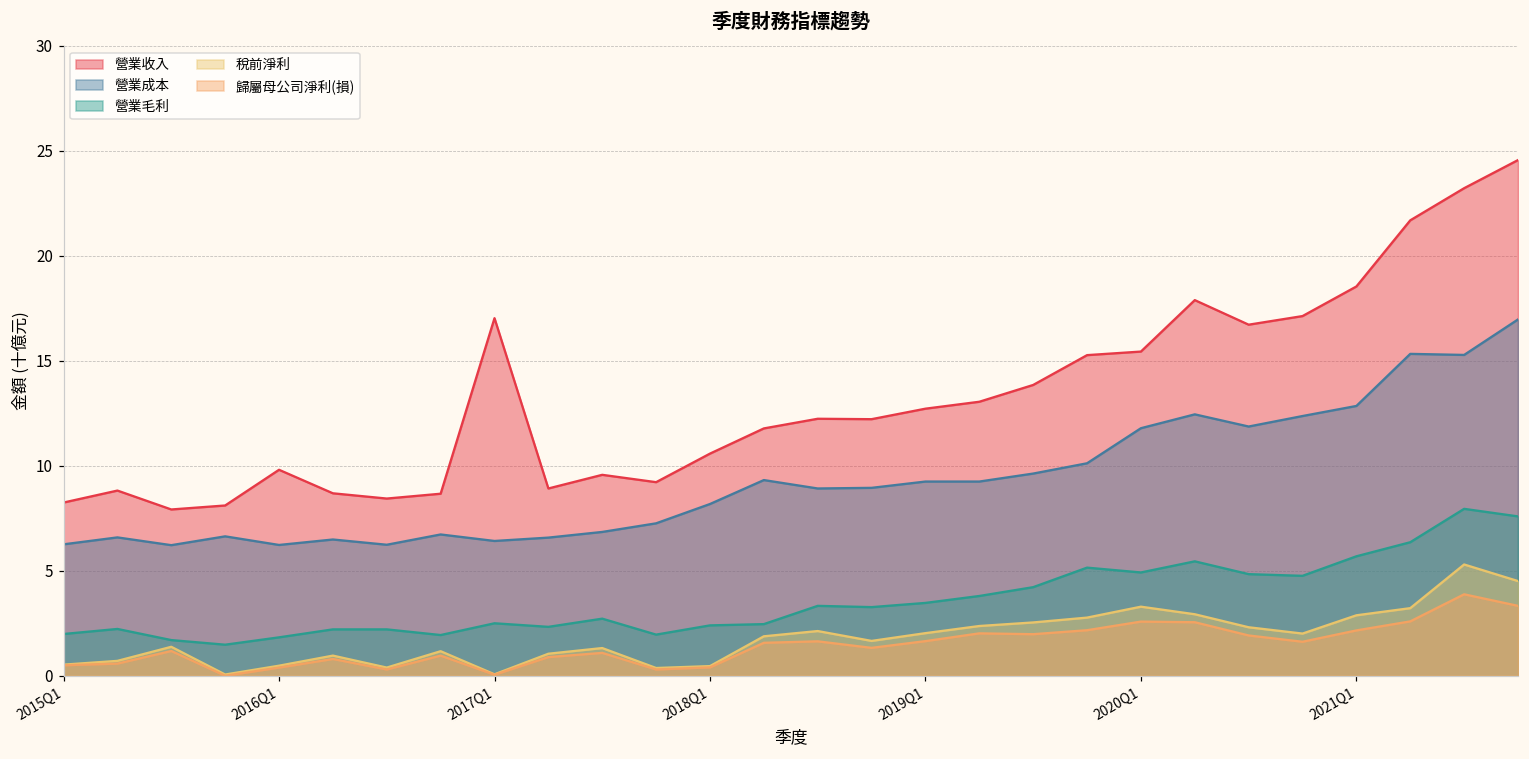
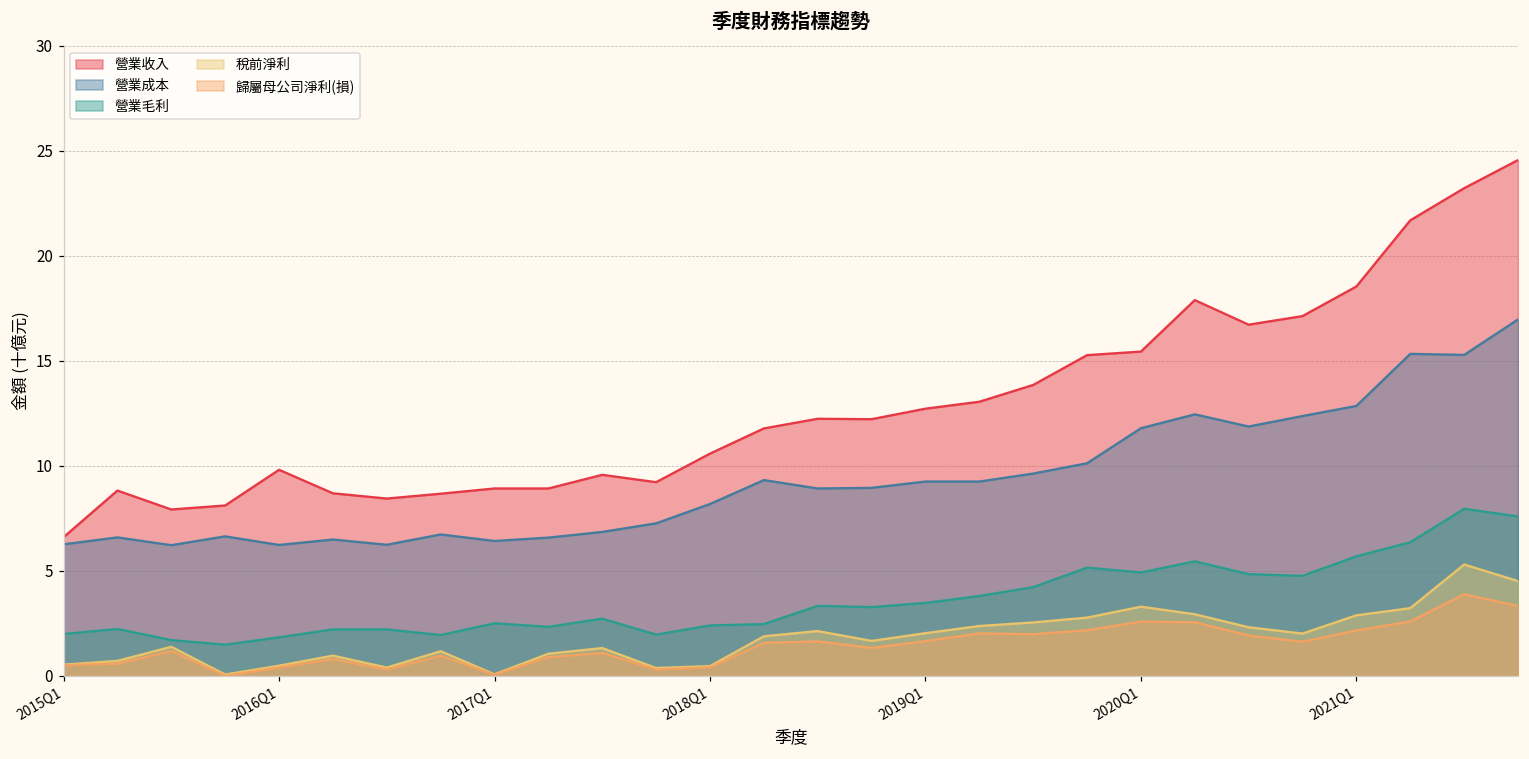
營業收入, 2015Q1: 8.3 -> 6.6
營業收入, 2017Q1: 17.0 -> 8.9
